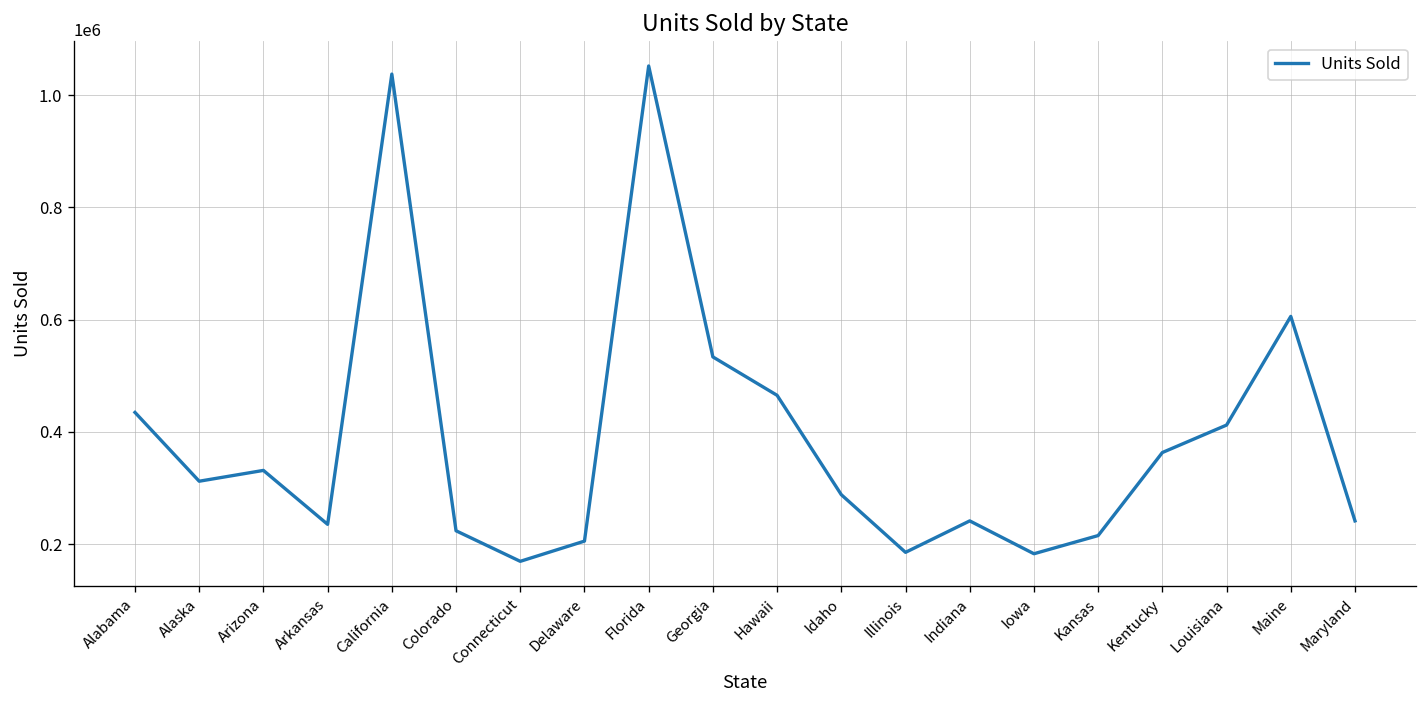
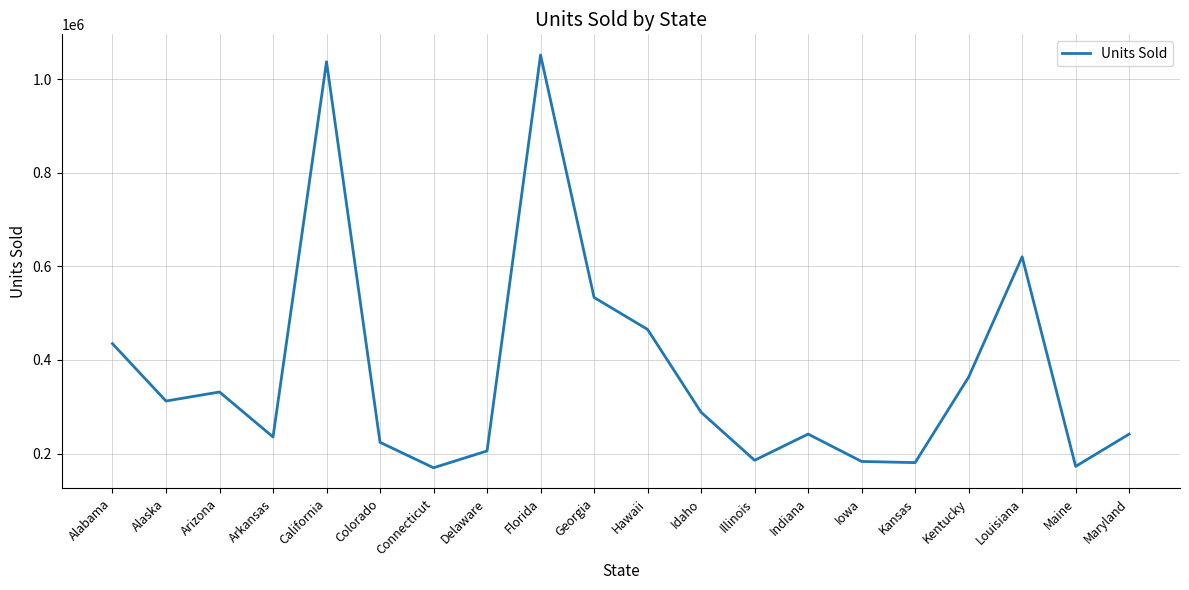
Kansas: 220000 -> 180000
Louisiana: 410000 -> 620000
Maine: 610000 -> 170000
